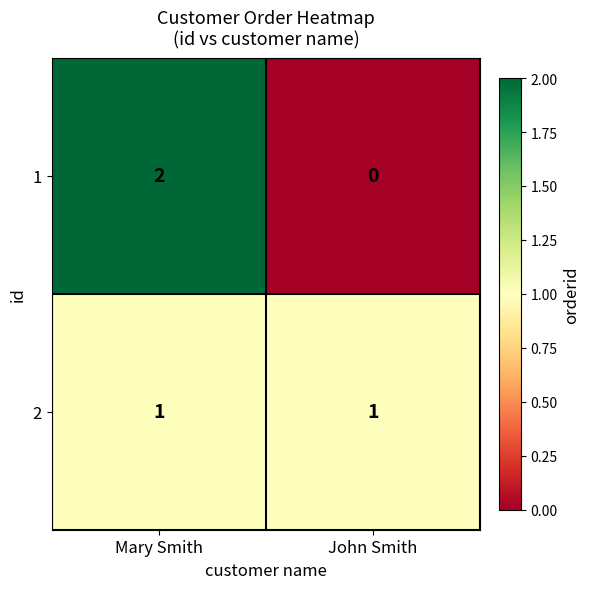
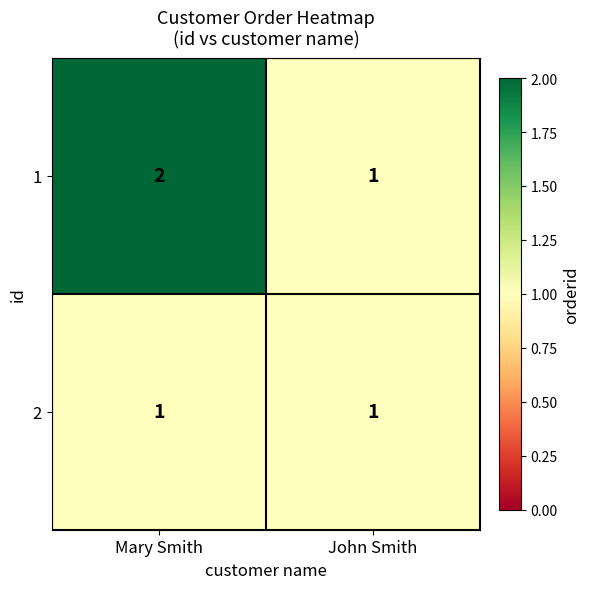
1, John Smith: 0 -> 1
